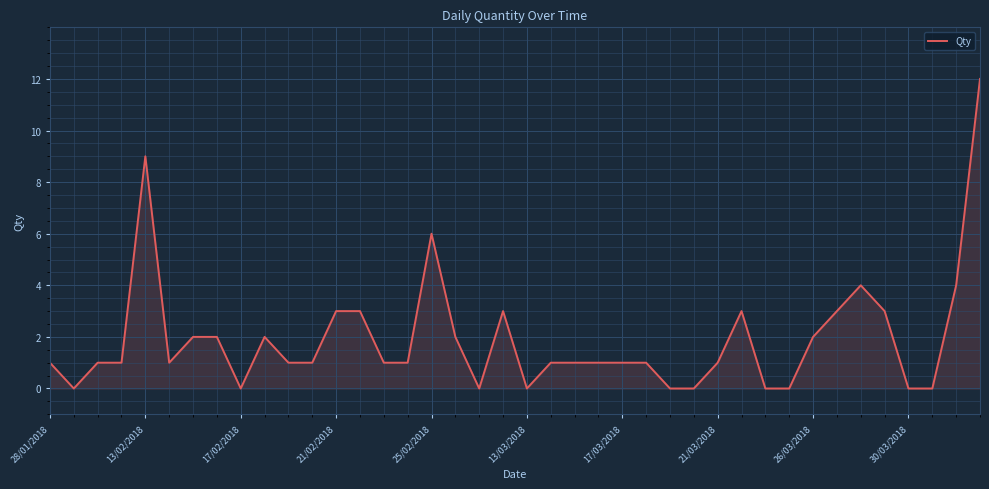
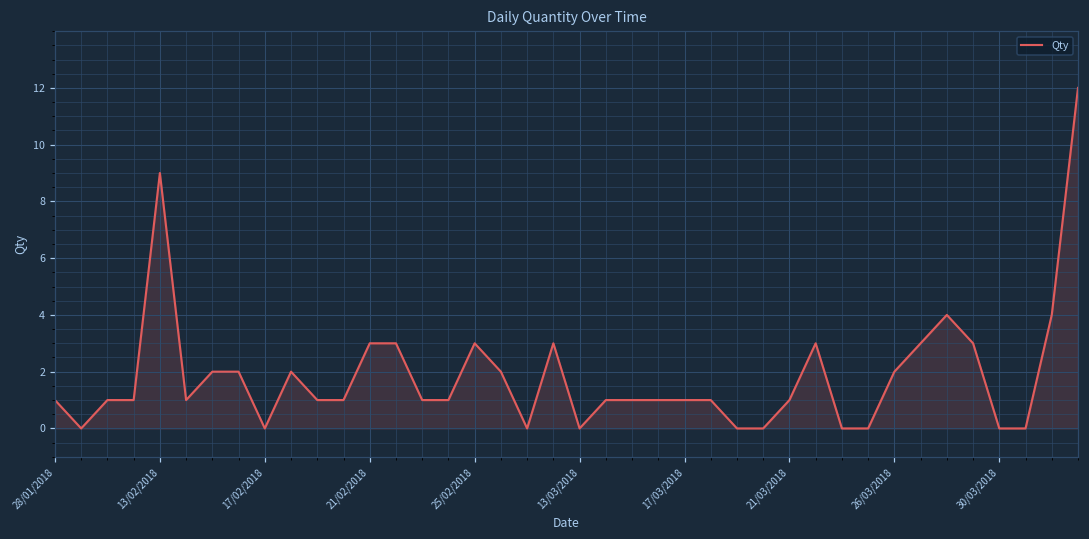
25/02/2018: 6 -> 3
